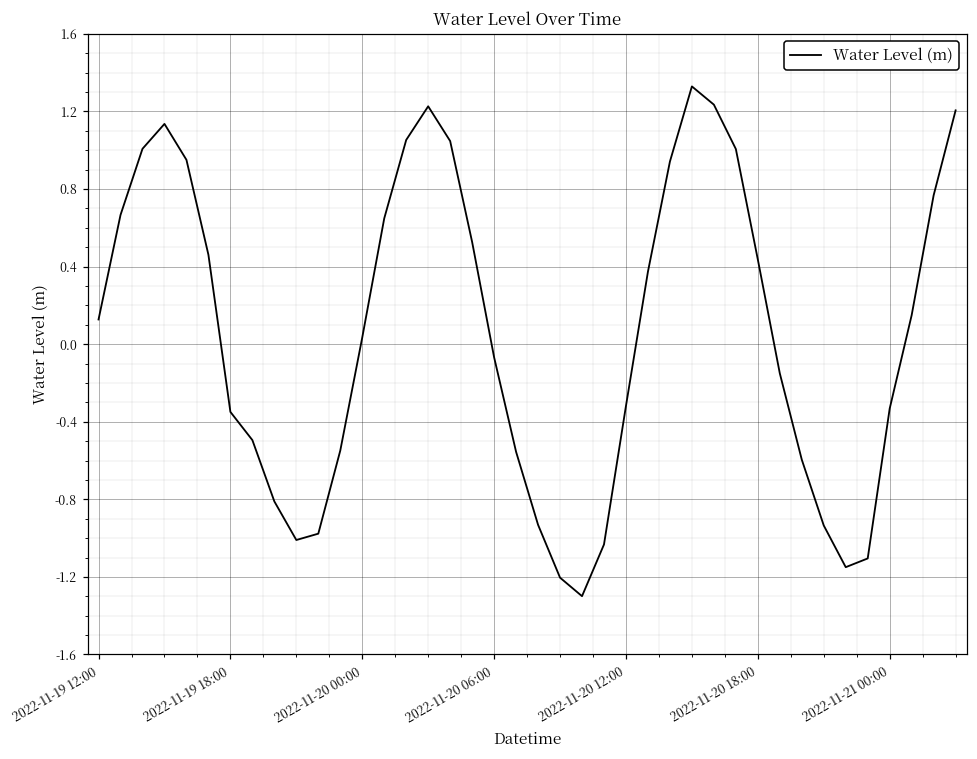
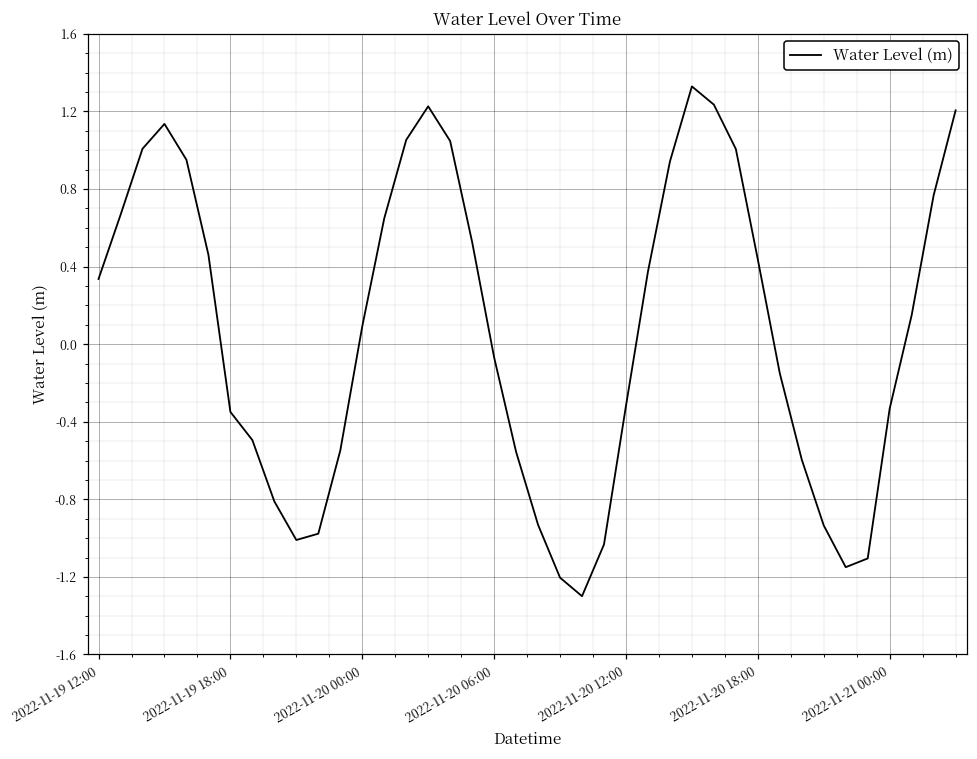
2022-11-19 12:00: 0.13 -> 0.34
2022-11-20 00:00: 0.03 -> 0.09
